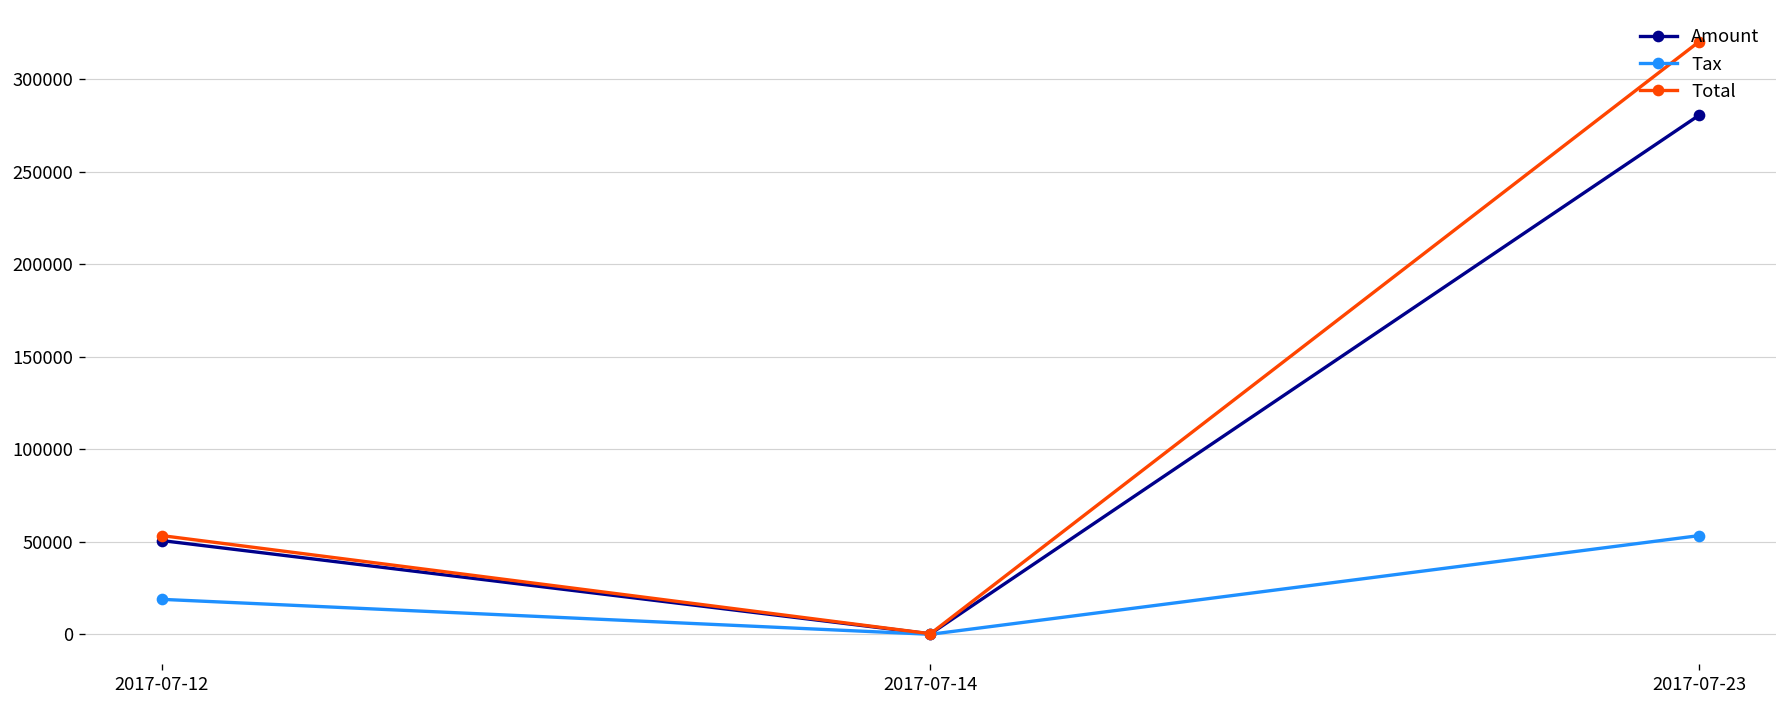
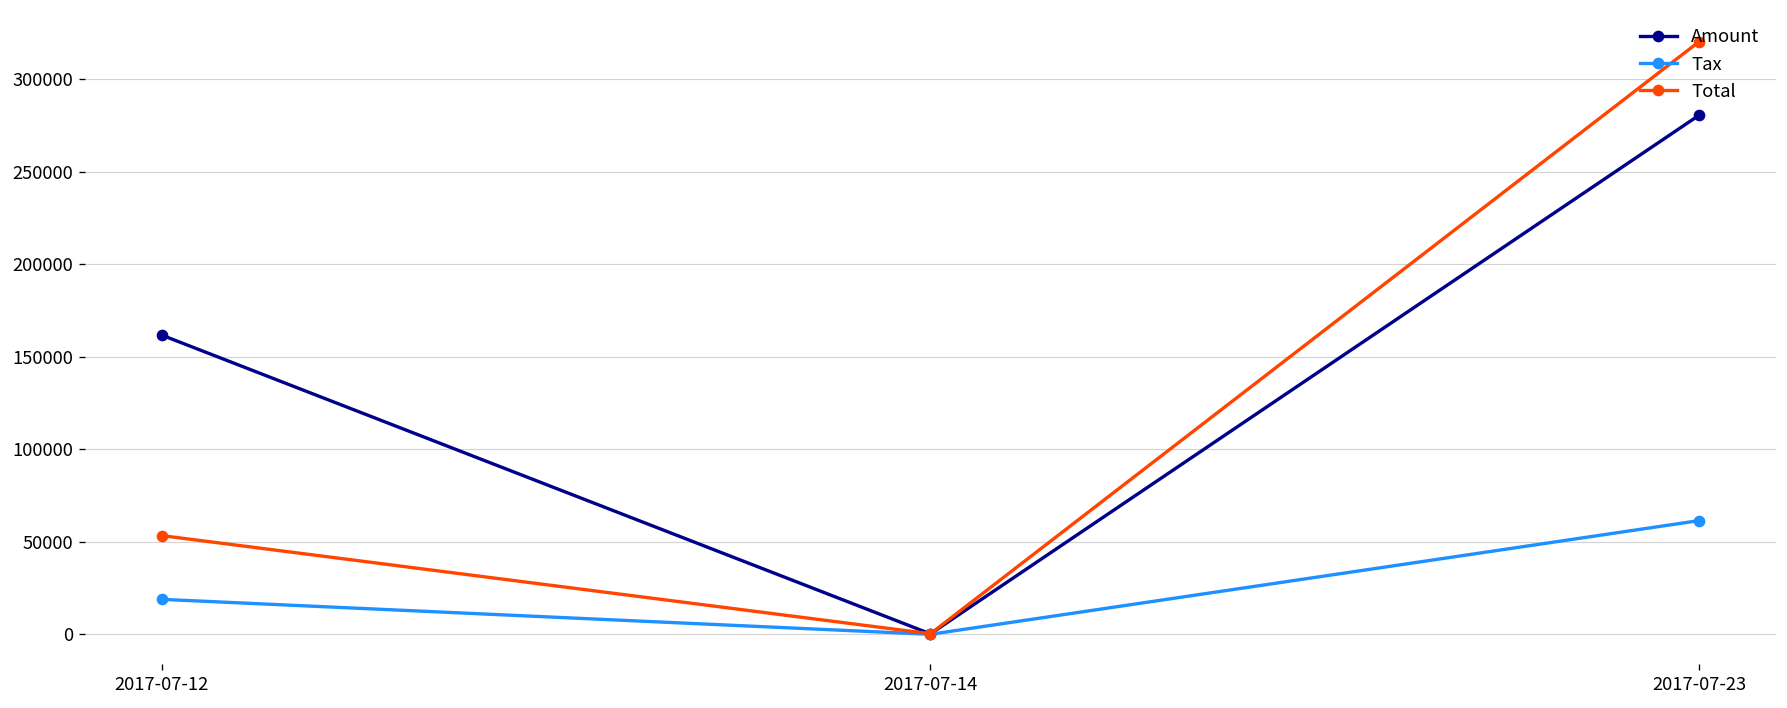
Amount, 2017-07-12: 51000 -> 162000
Tax, 2017-07-23: 53000 -> 62000
